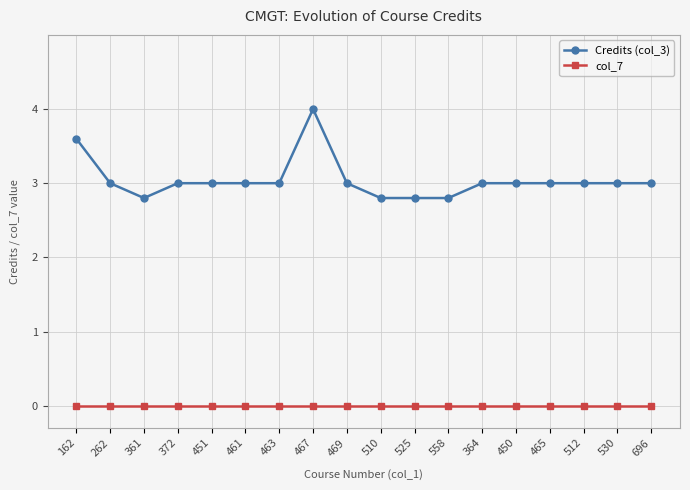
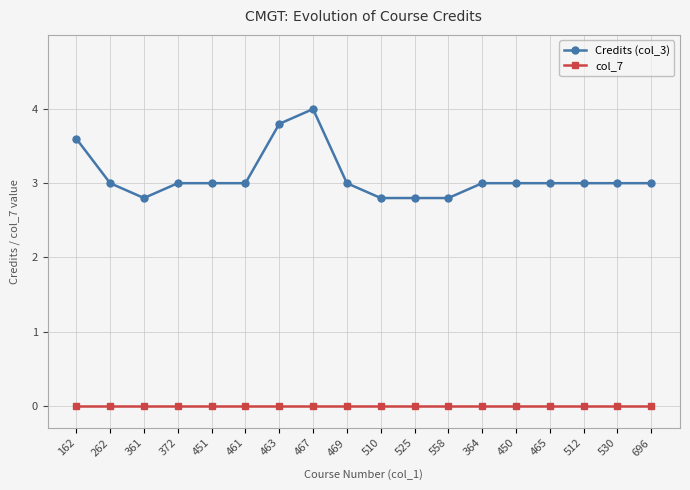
Credits (col_3), 463: 3.0 -> 3.8
